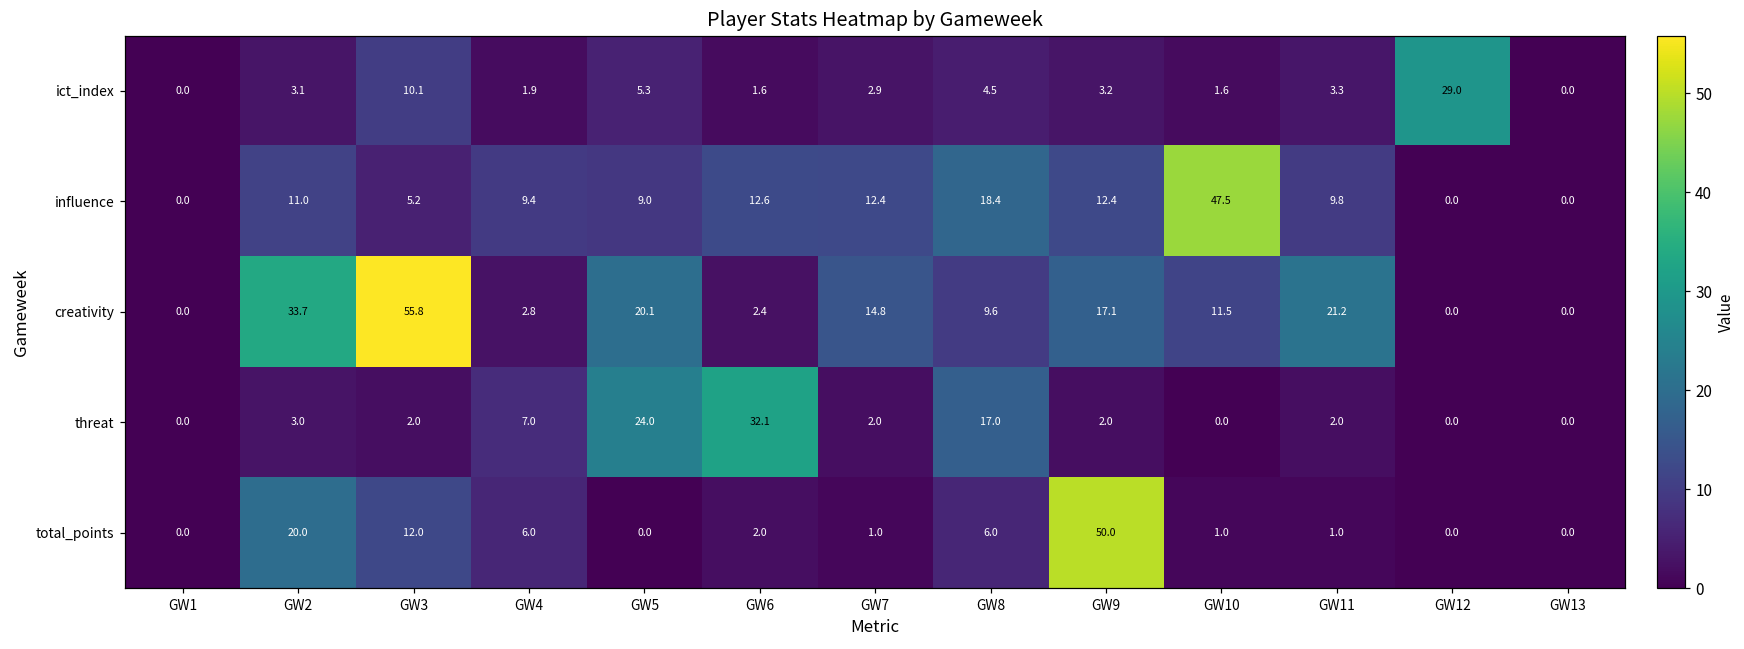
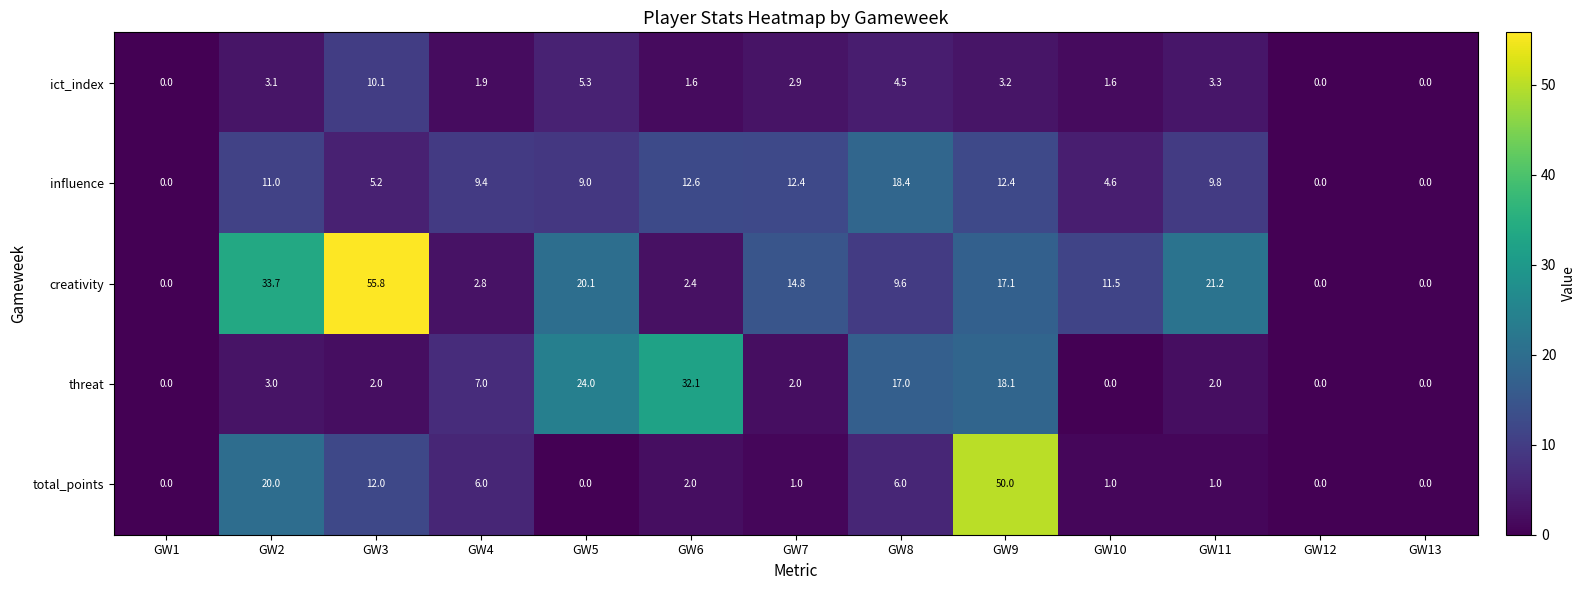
ict_index, GW12: 29.0 -> 0.0
influence, GW10: 47.5 -> 4.6
threat, GW9: 2.0 -> 18.1
